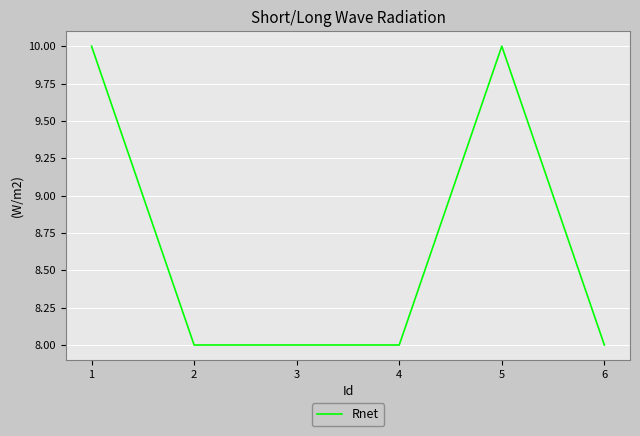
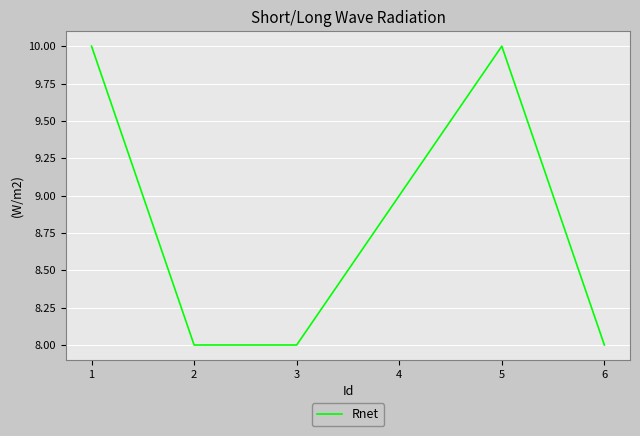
4: 8 -> 9
